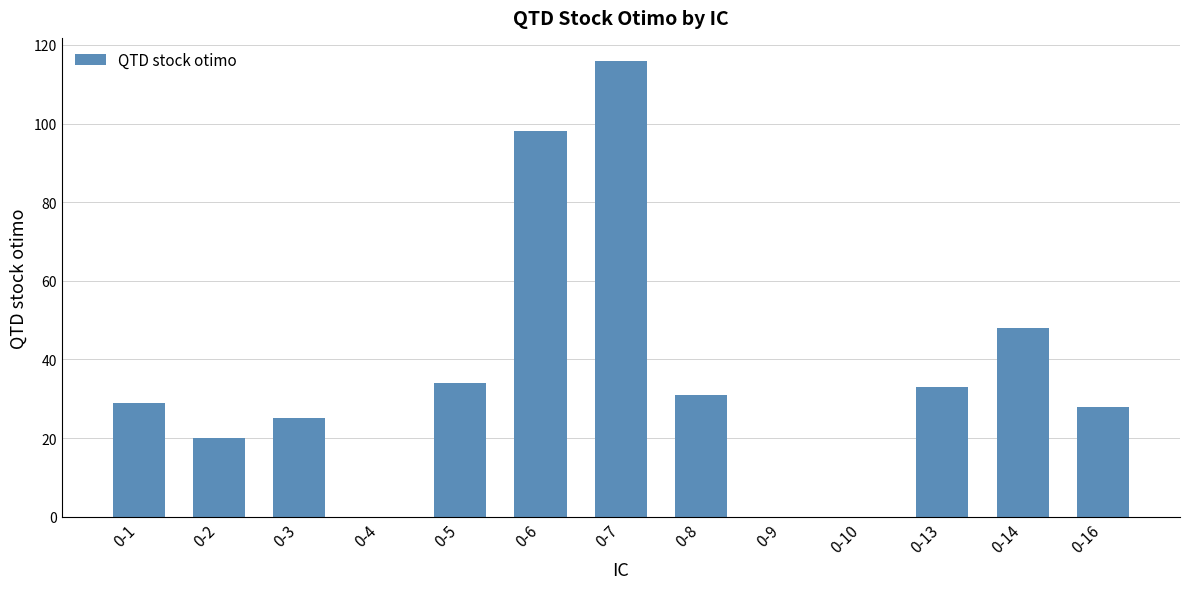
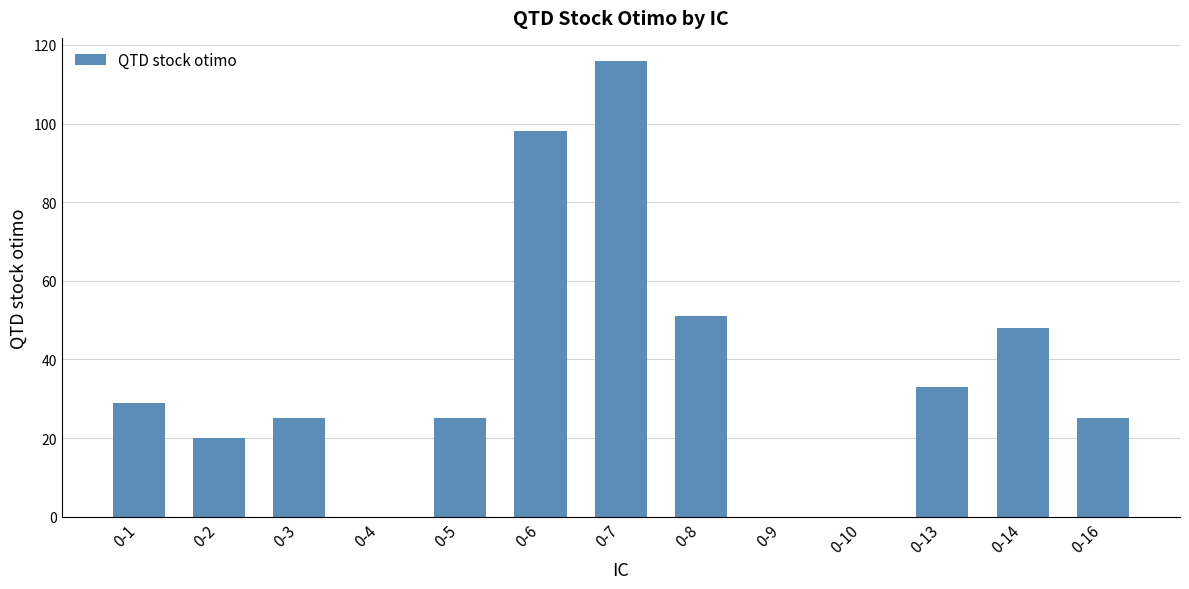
0-5: 34 -> 25
0-8: 31 -> 51
0-16: 28 -> 25
